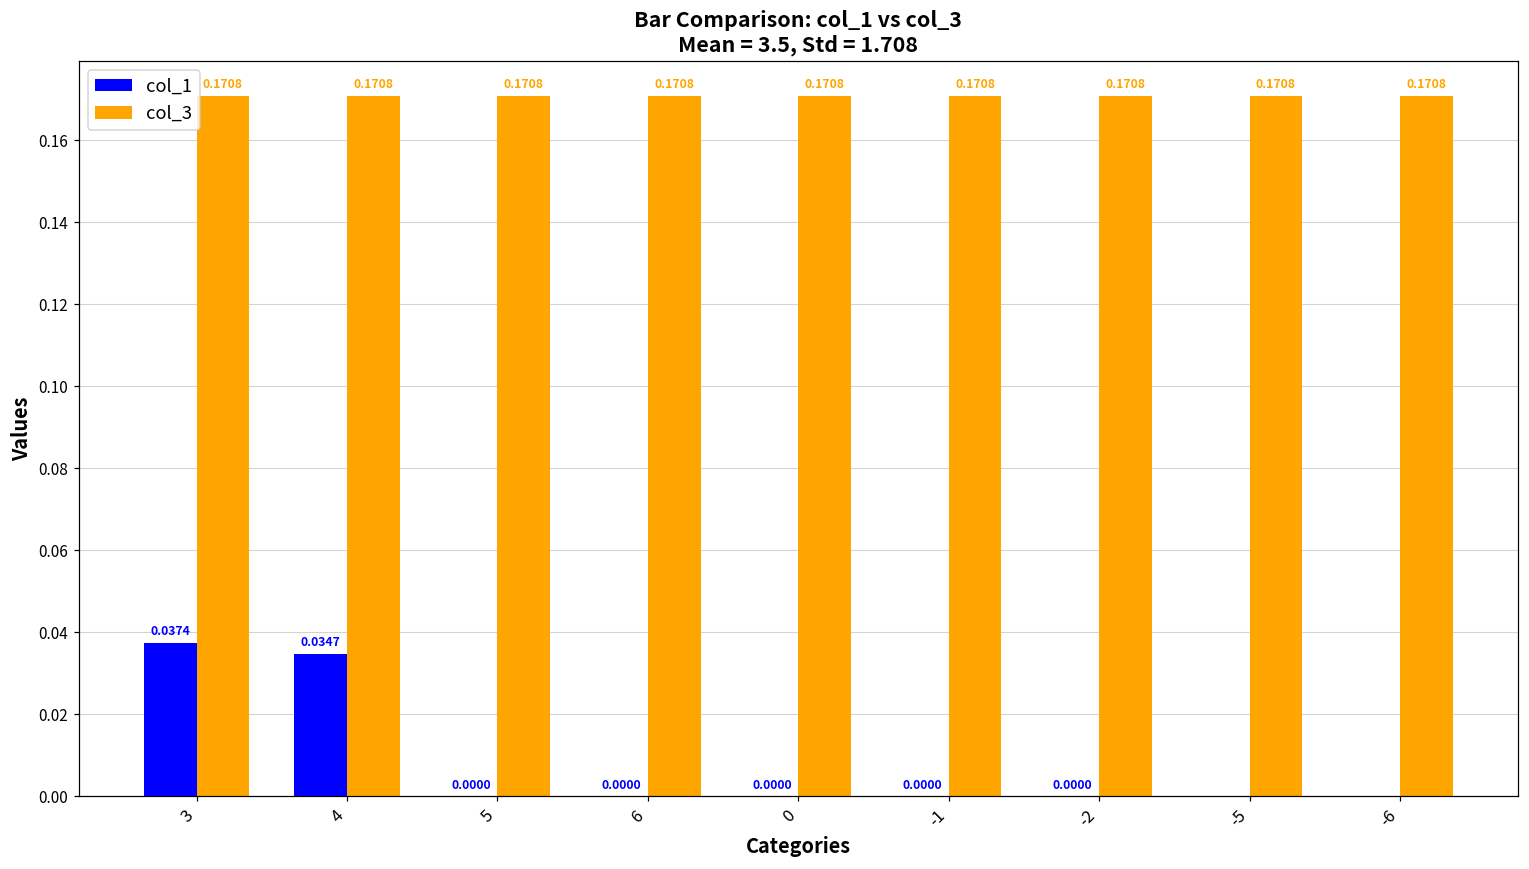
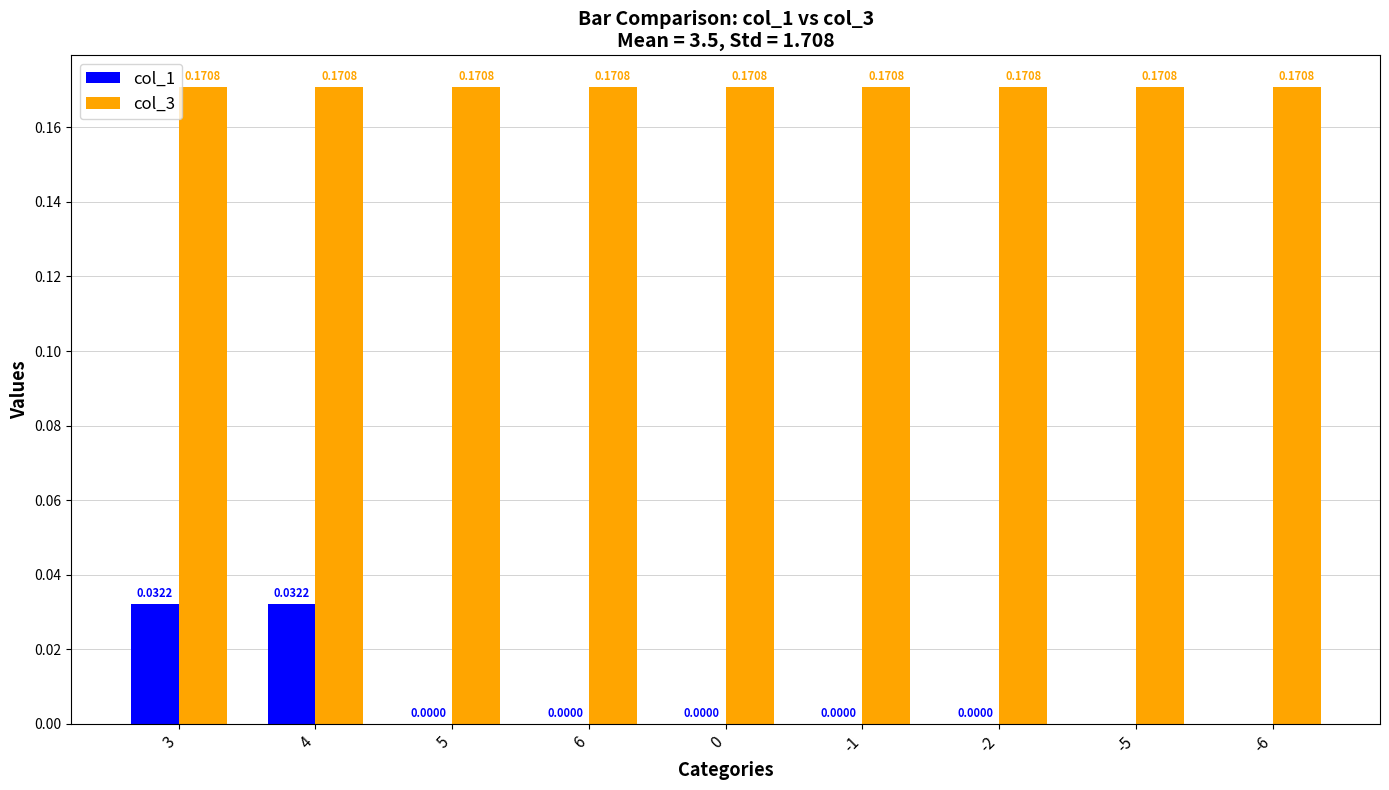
col_1, 3: 0.0374 -> 0.0322
col_1, 4: 0.0347 -> 0.0322
